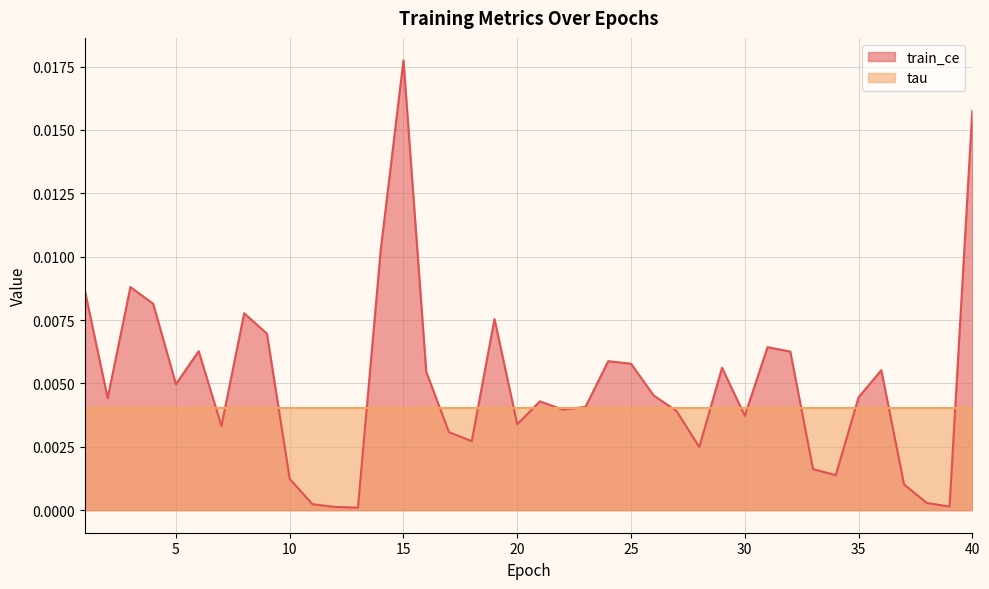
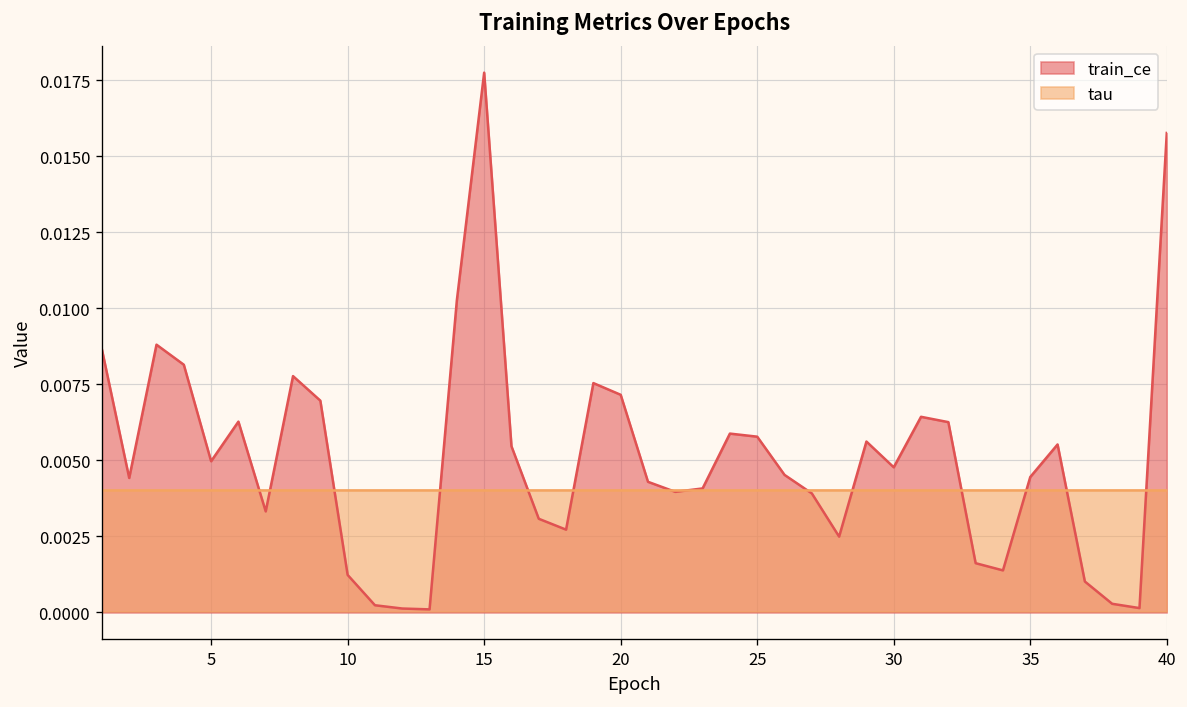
train_ce, 20: 0.0034 -> 0.0072
train_ce, 30: 0.0037 -> 0.0048
